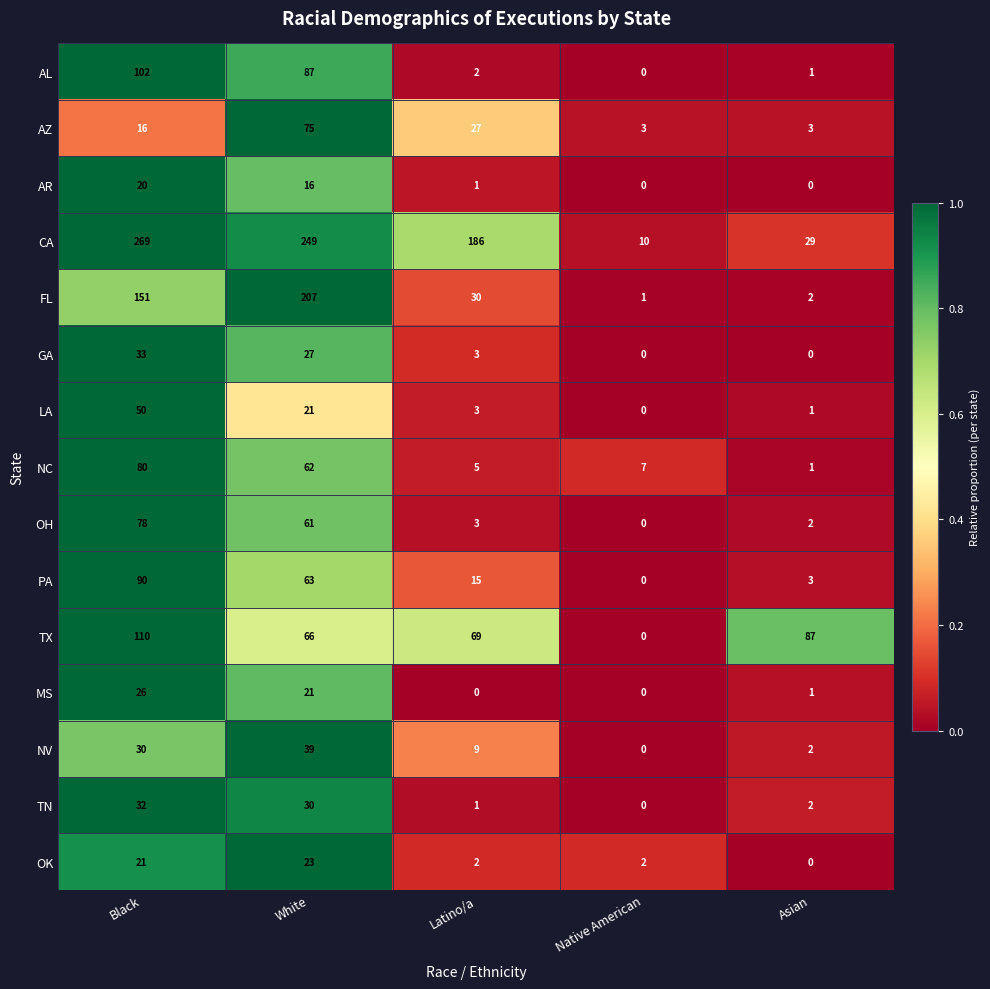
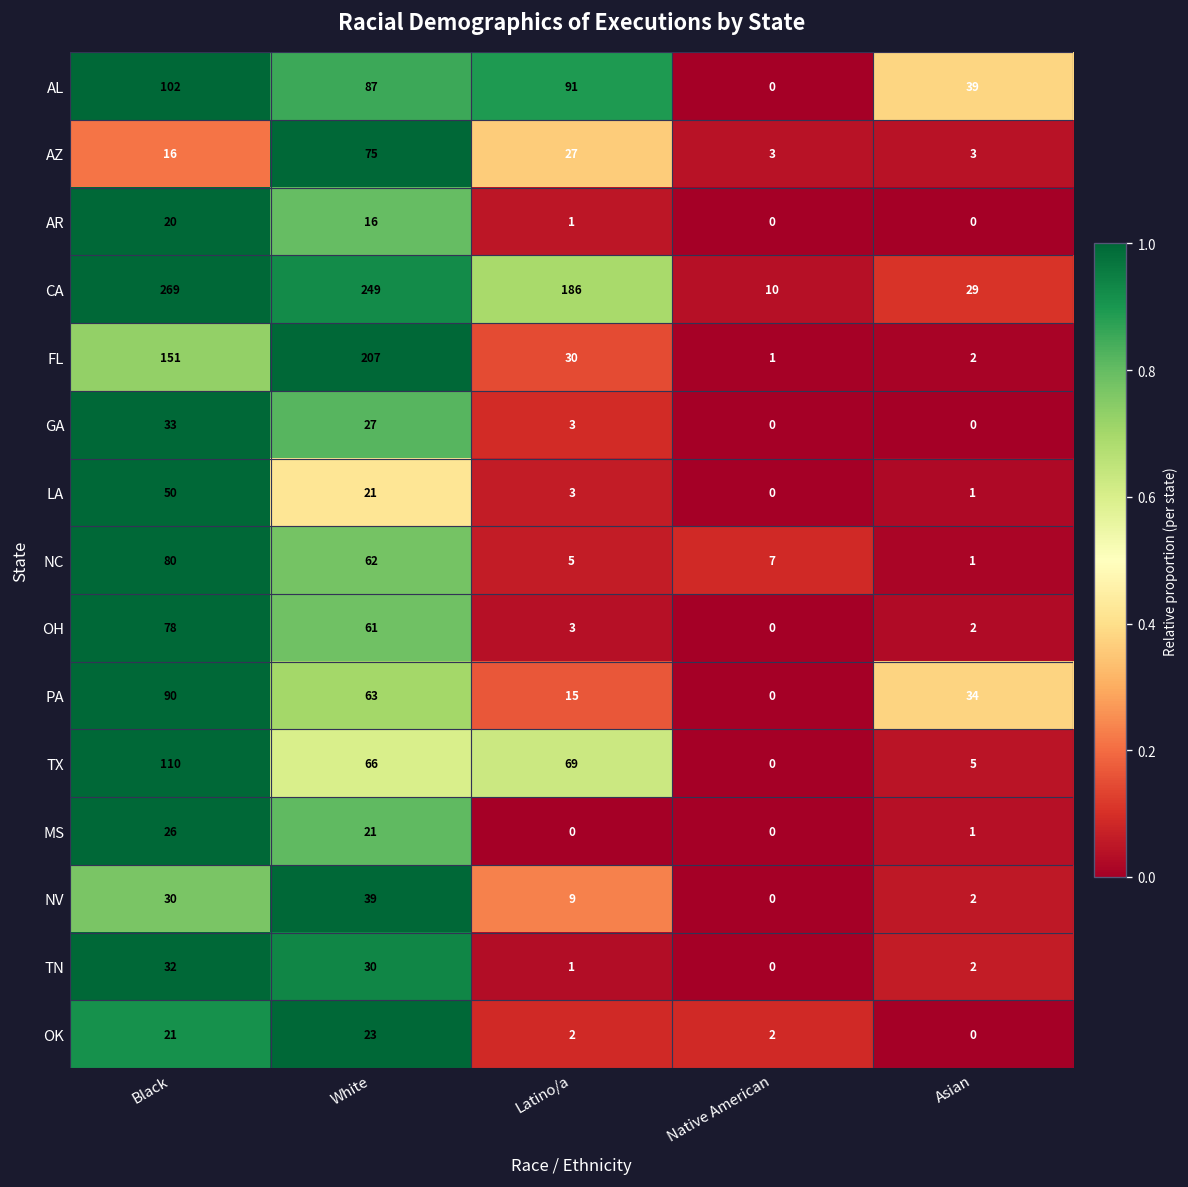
AL, Latino/a: 2 -> 91
AL, Asian: 1 -> 39
PA, Asian: 3 -> 34
TX, Asian: 87 -> 5
